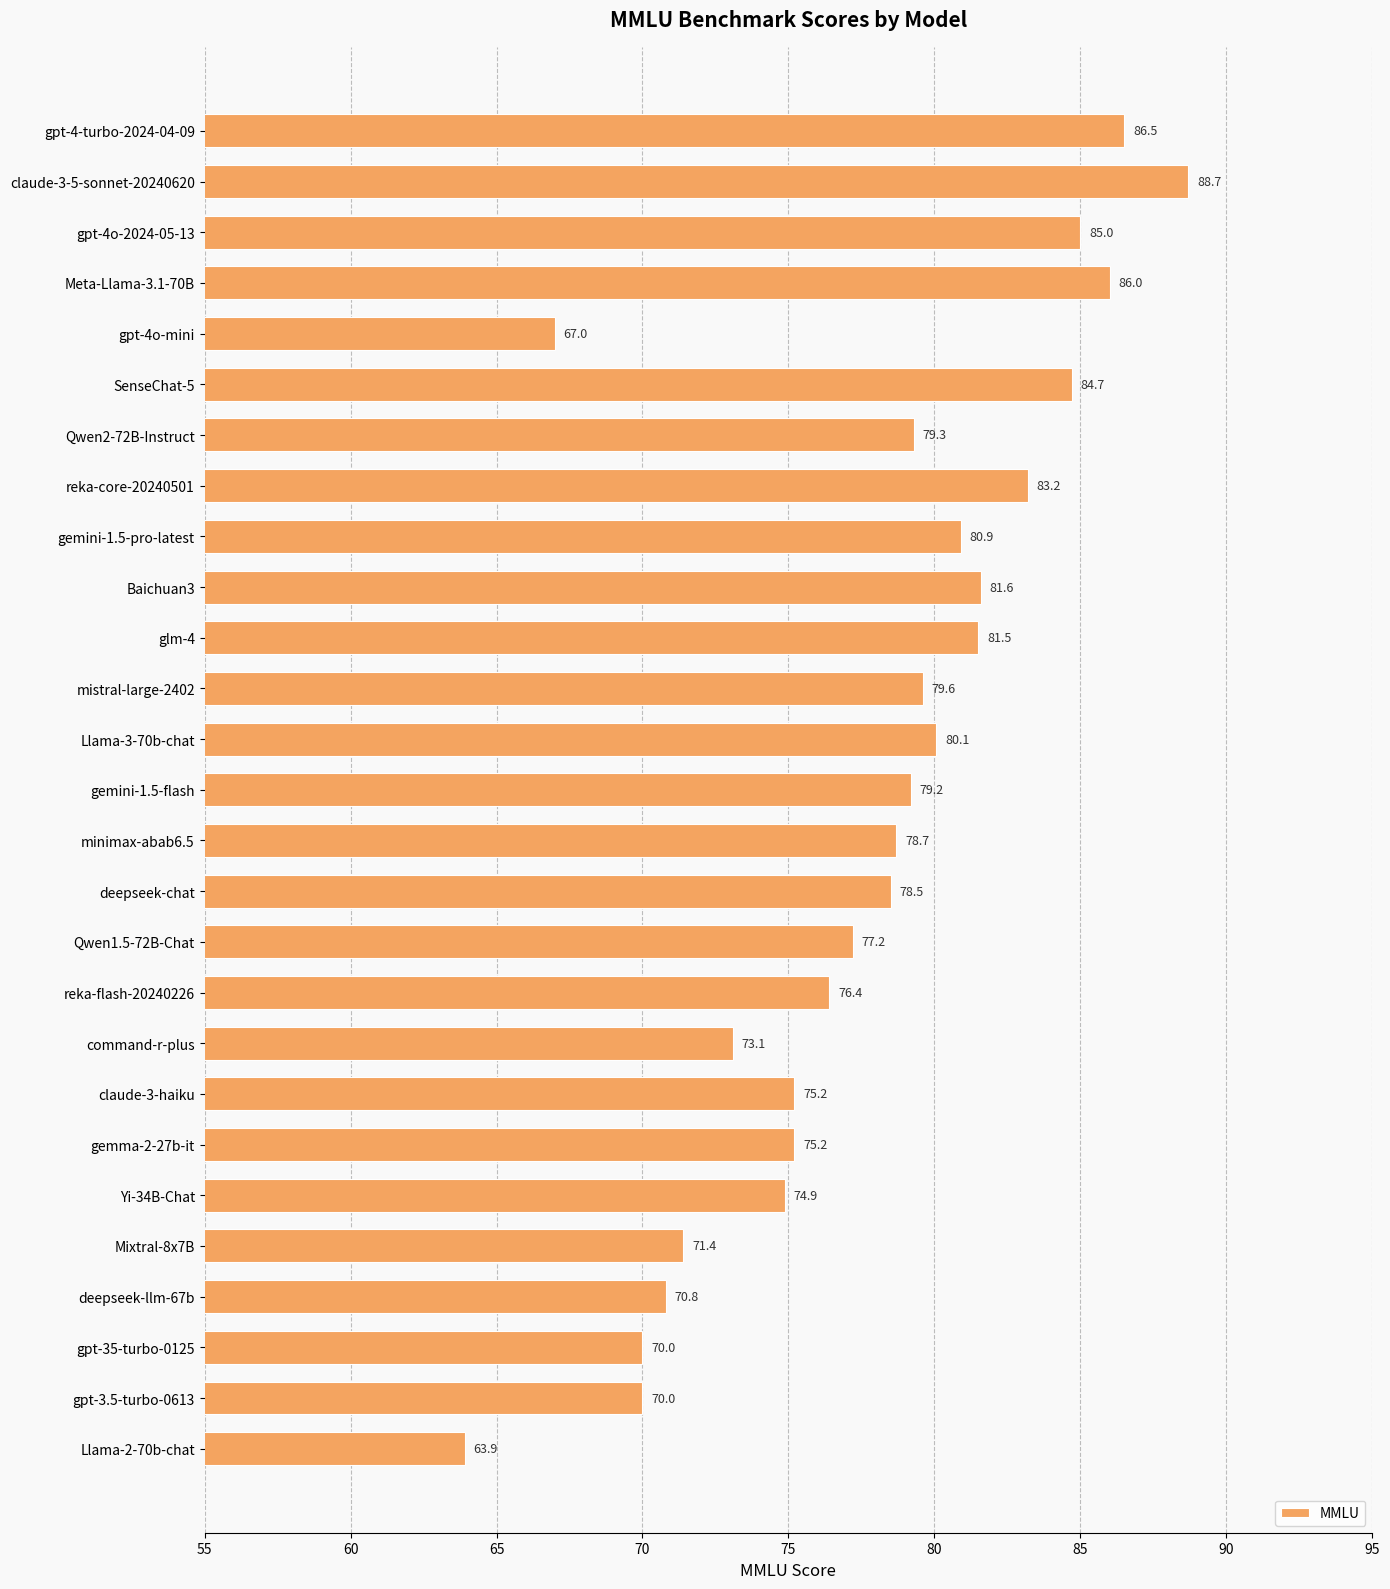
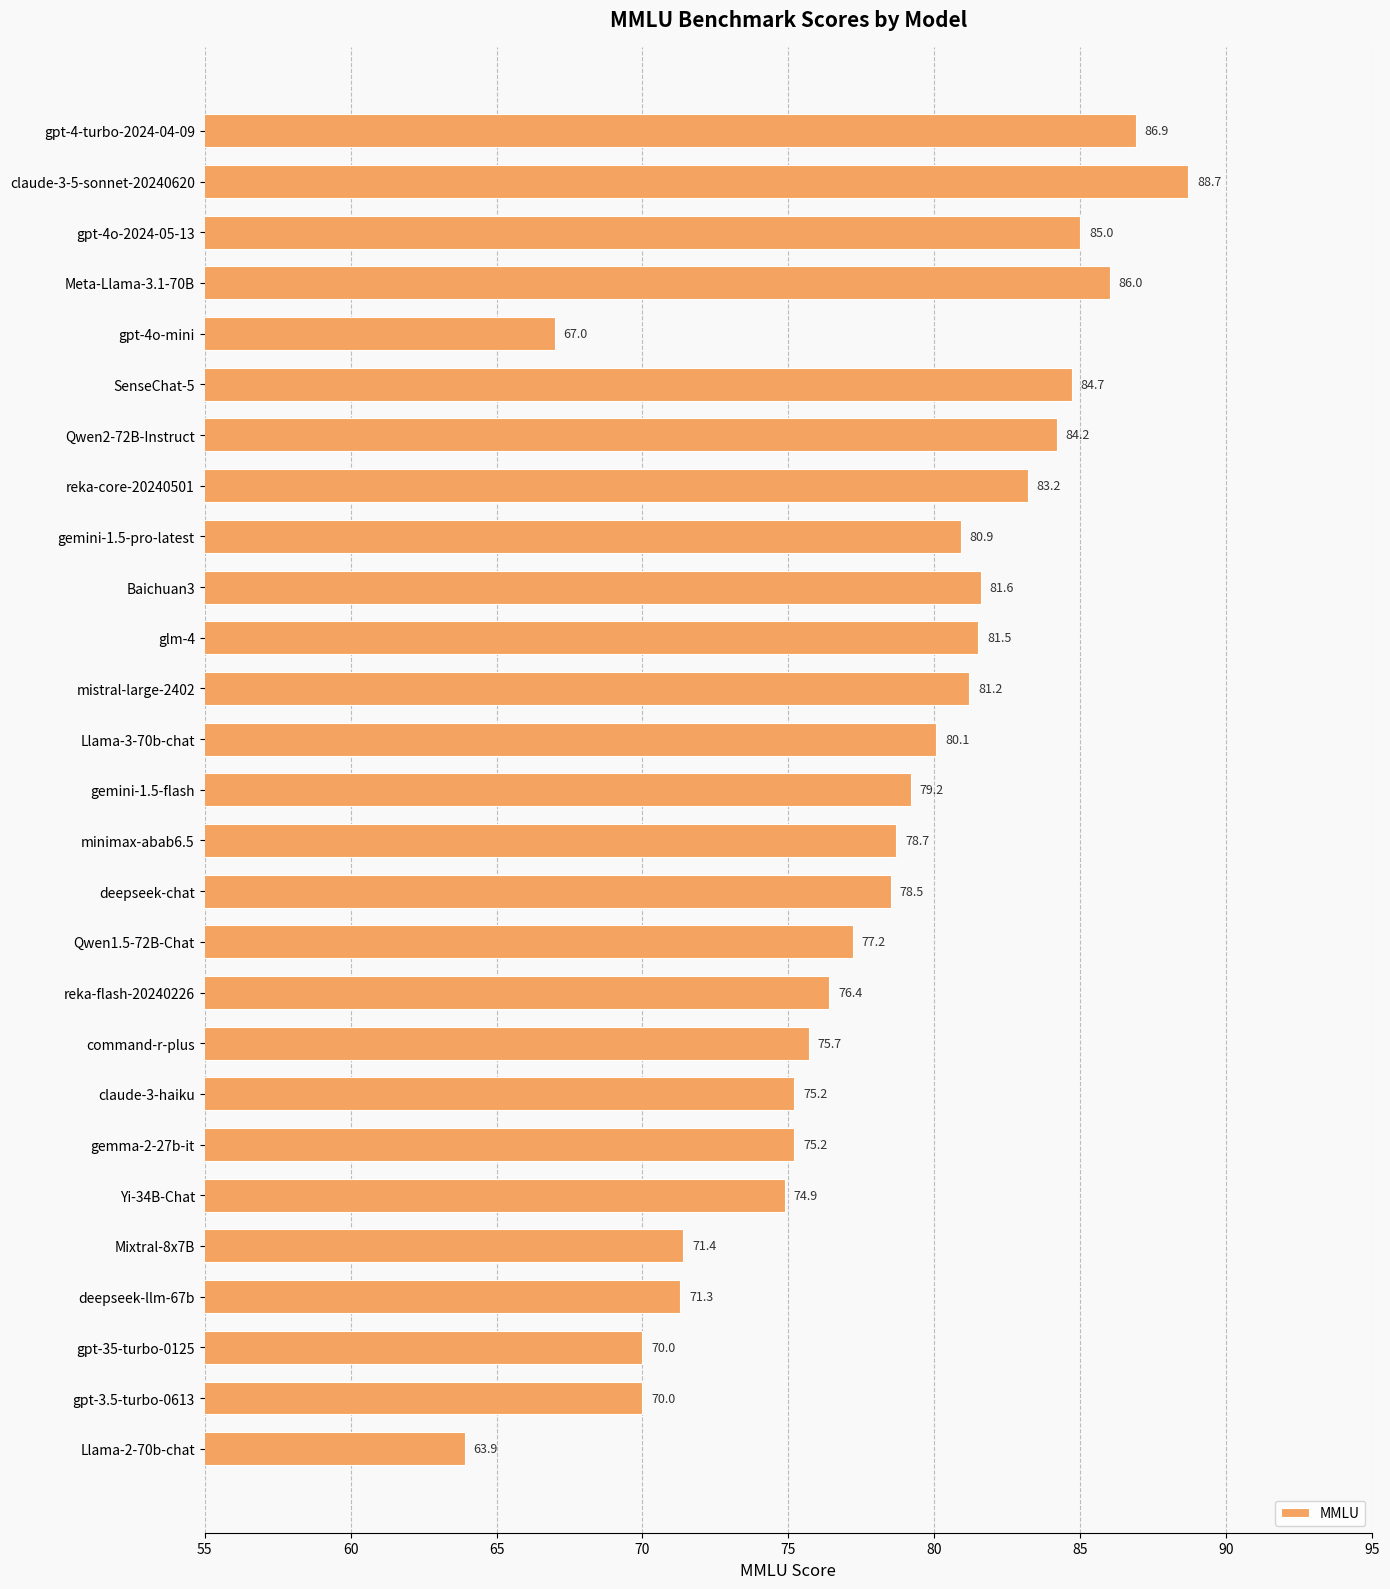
gpt-4-turbo-2024-04-09: 86.5 -> 86.9
Qwen2-72B-Instruct: 79.3 -> 84.2
mistral-large-2402: 79.6 -> 81.2
command-r-plus: 73.1 -> 75.7
deepseek-llm-67b: 70.8 -> 71.3
